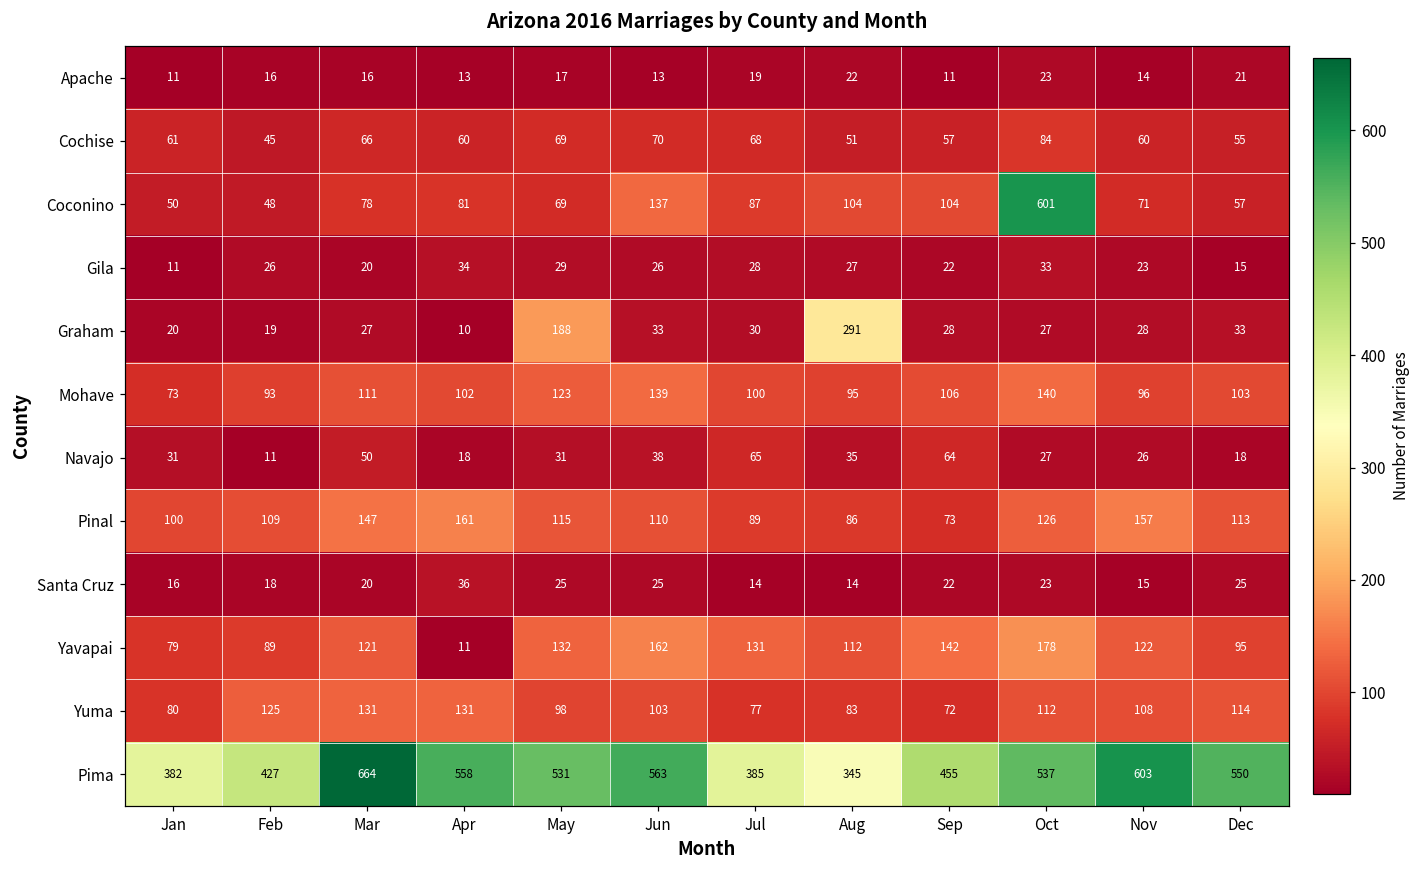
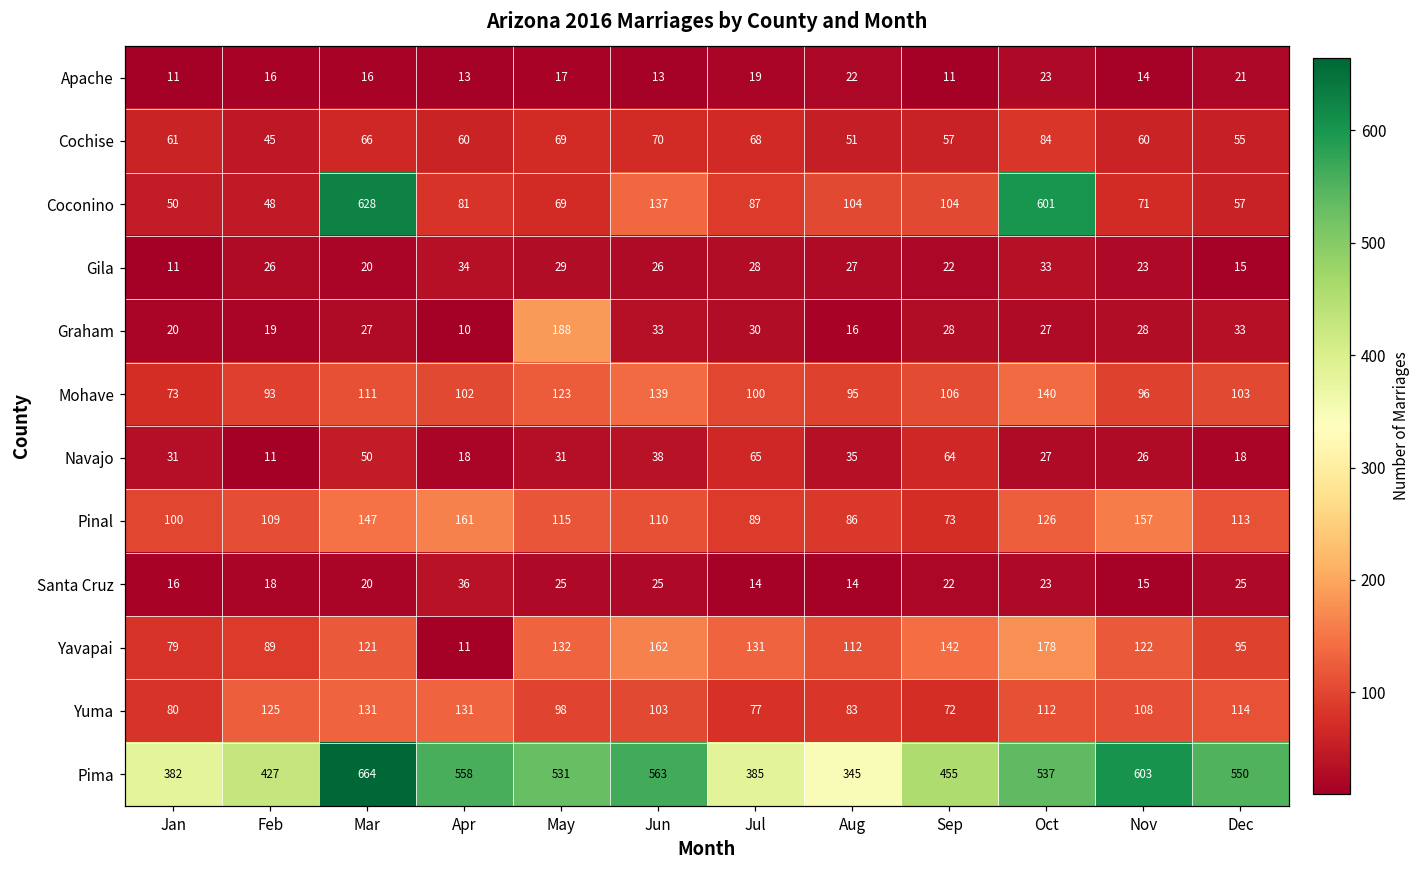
Coconino, Mar: 78 -> 628
Graham, Aug: 291 -> 16
